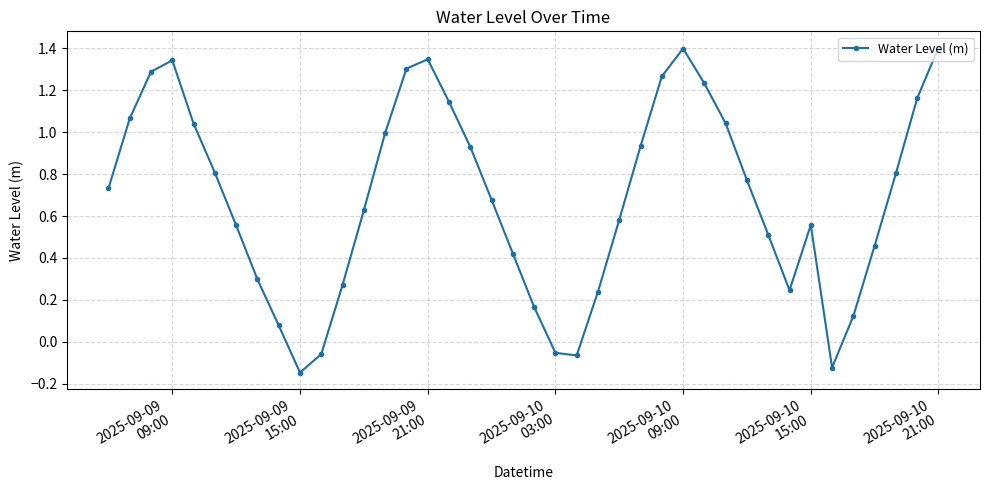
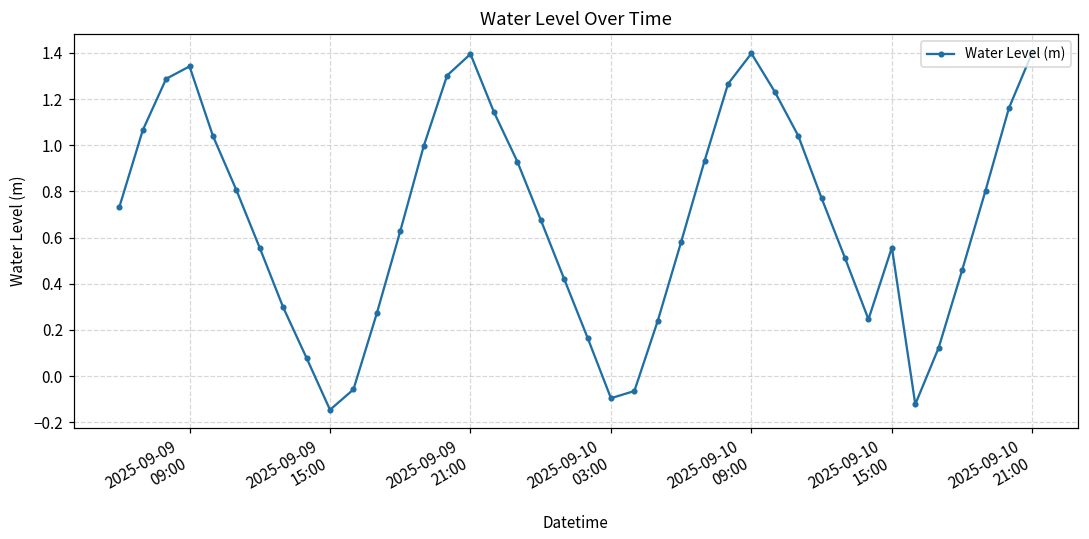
2025-09-09 21:00: 1.35 -> 1.40
2025-09-10 03:00: -0.05 -> -0.10
